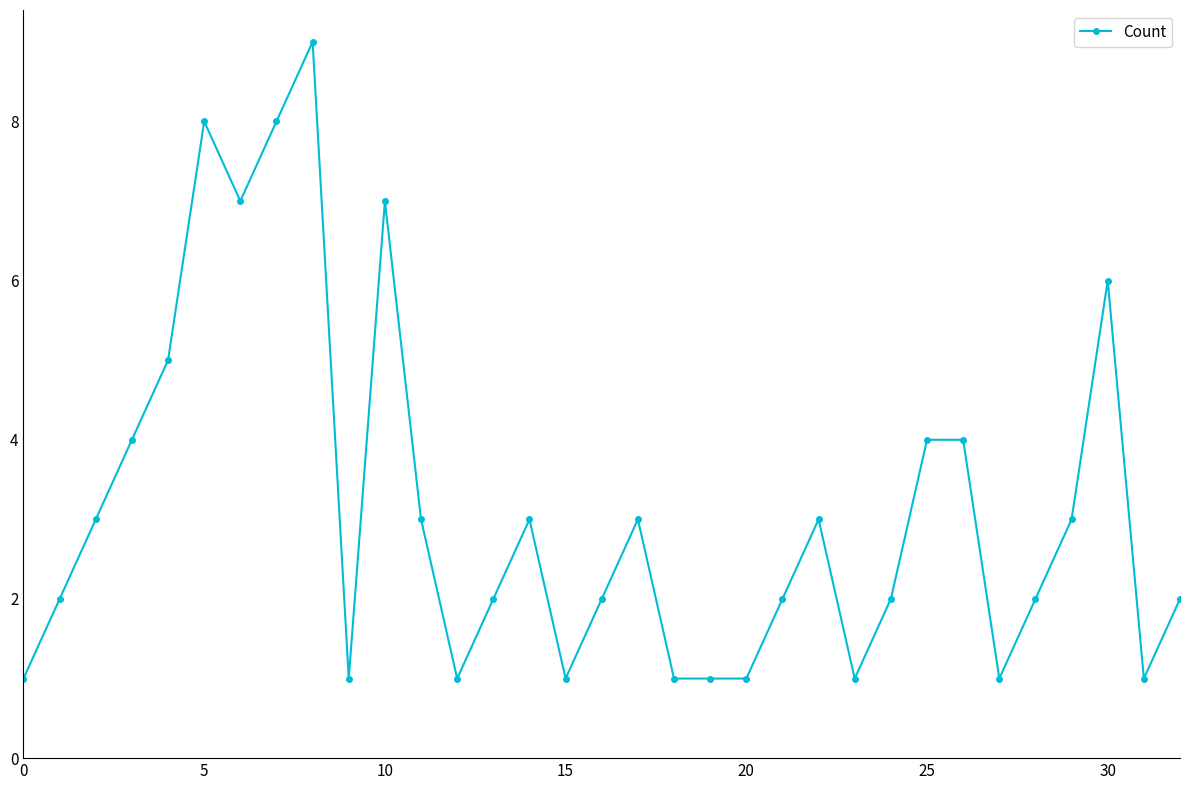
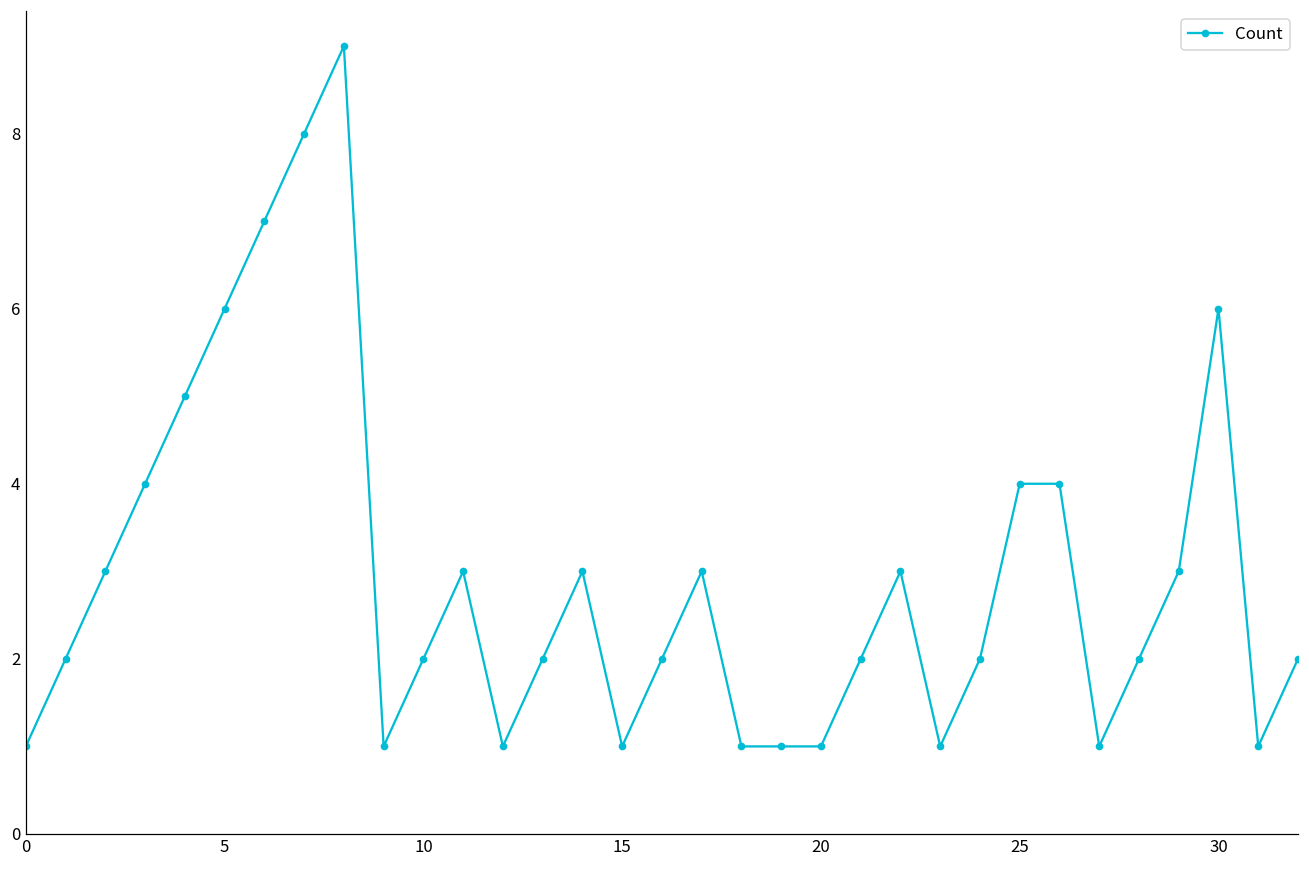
5: 8 -> 6
10: 7 -> 2
